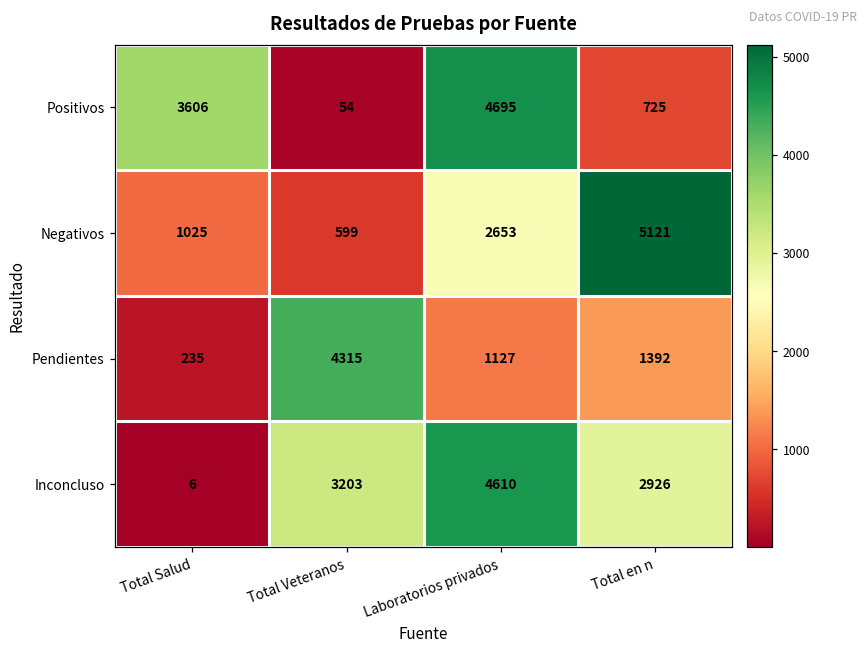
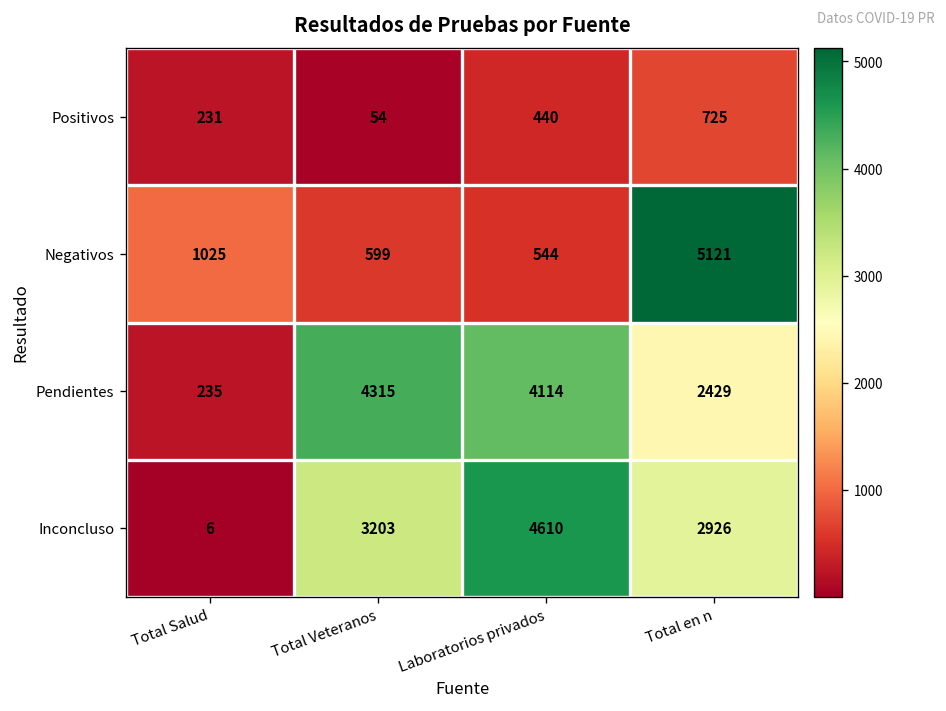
Positivos, Total Salud: 3606 -> 231
Positivos, Laboratorios privados: 4695 -> 440
Negativos, Laboratorios privados: 2653 -> 544
Pendientes, Laboratorios privados: 1127 -> 4114
Pendientes, Total en n: 1392 -> 2429
